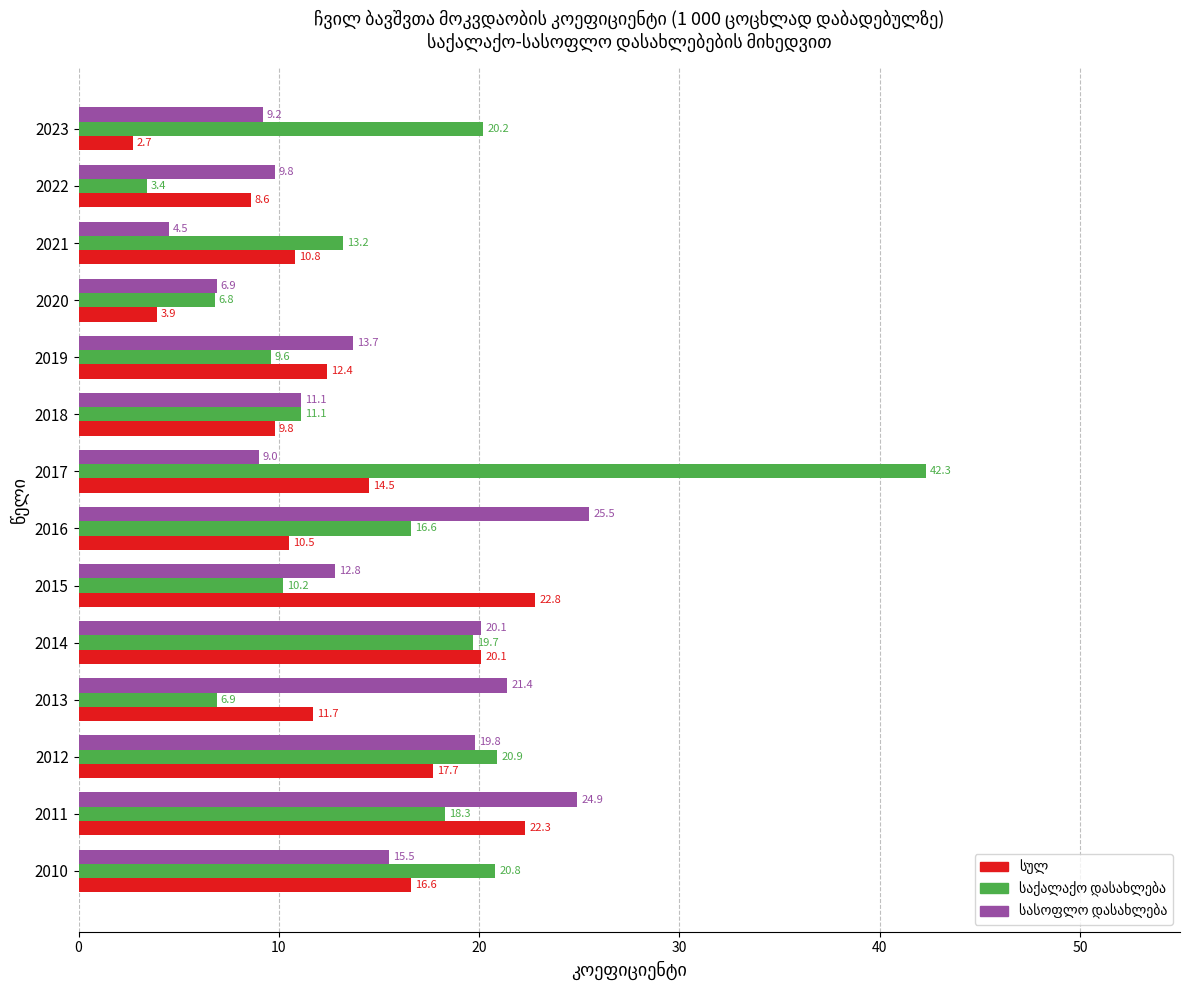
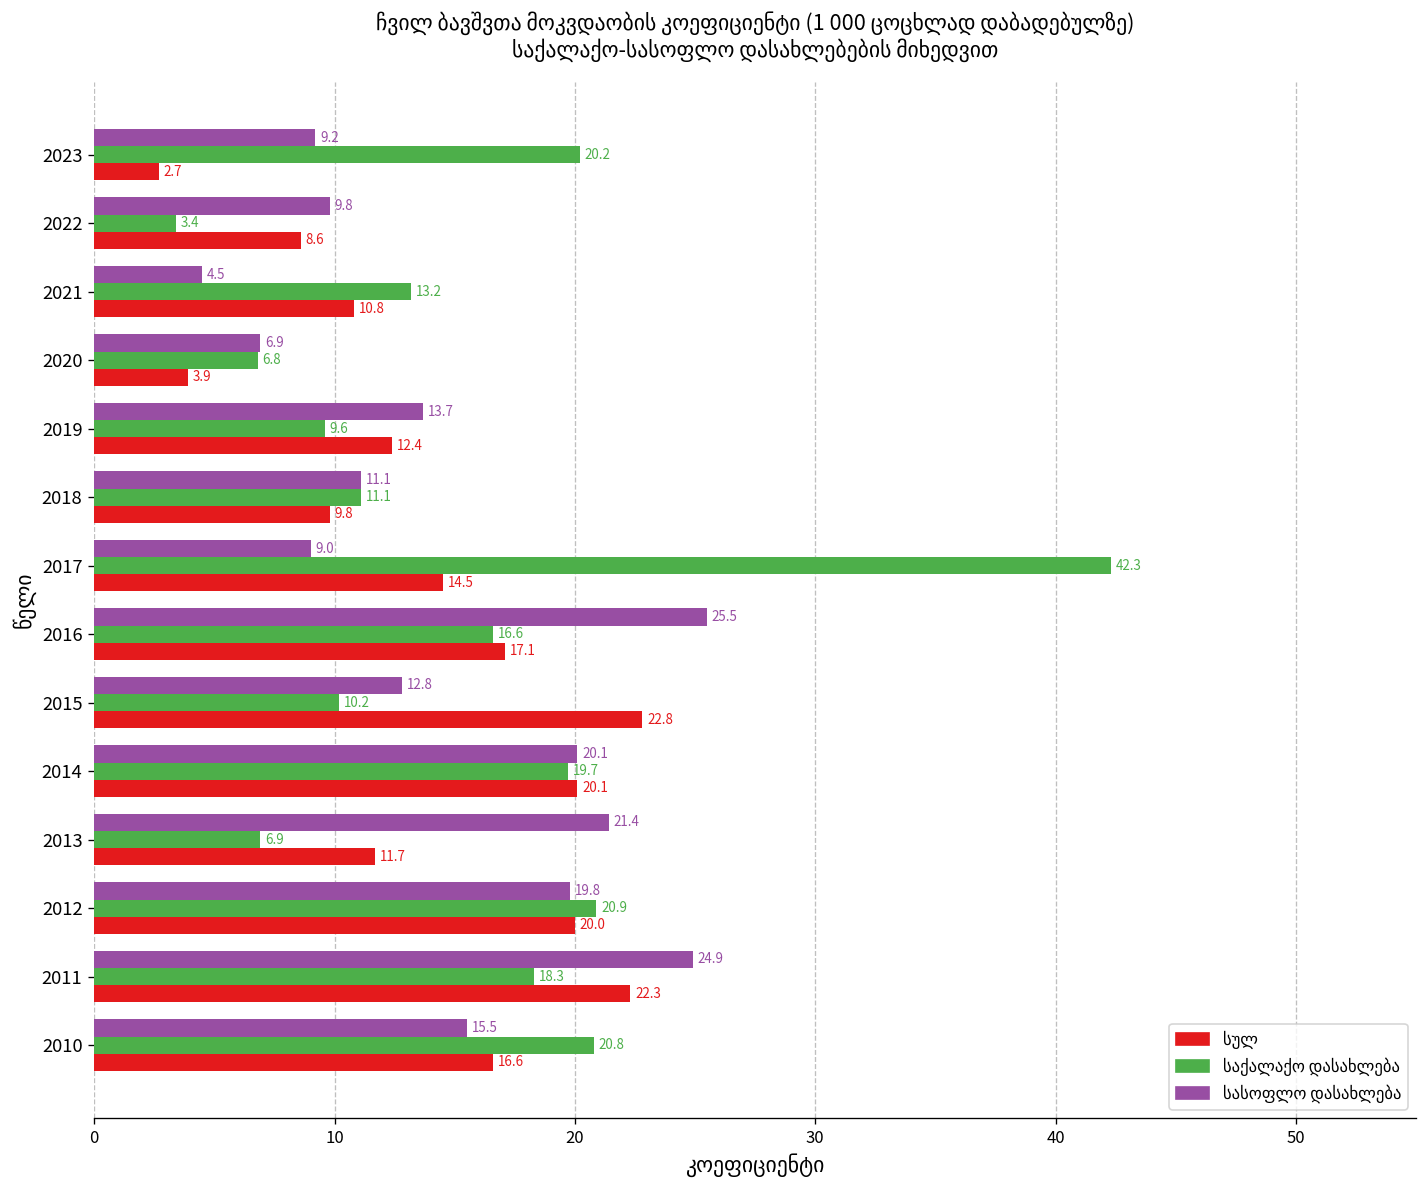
სულ, 2016: 10.5 -> 17.1
სულ, 2012: 17.7 -> 20.0
